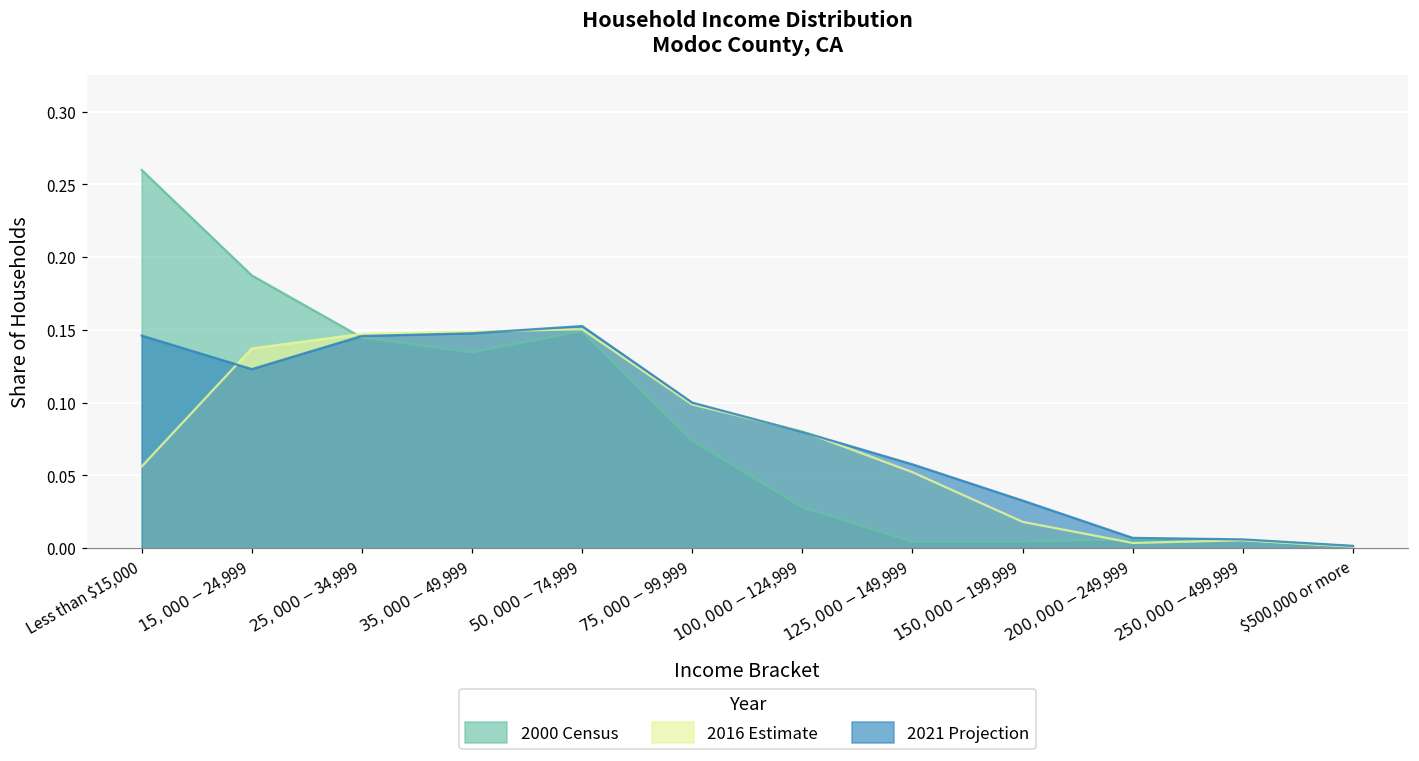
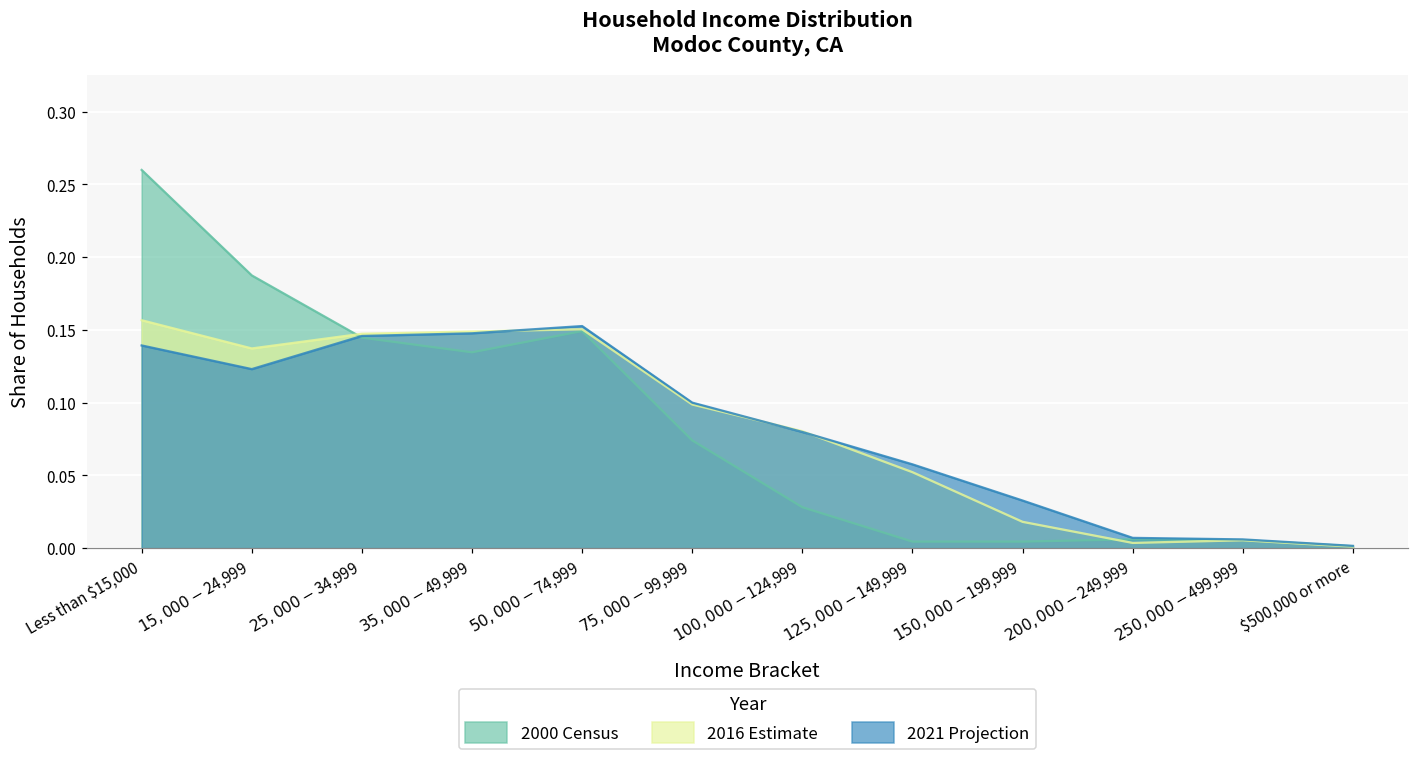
2016 Estimate, Less than $15,000: 0.056 -> 0.157
2021 Projection, Less than $15,000: 0.146 -> 0.139
